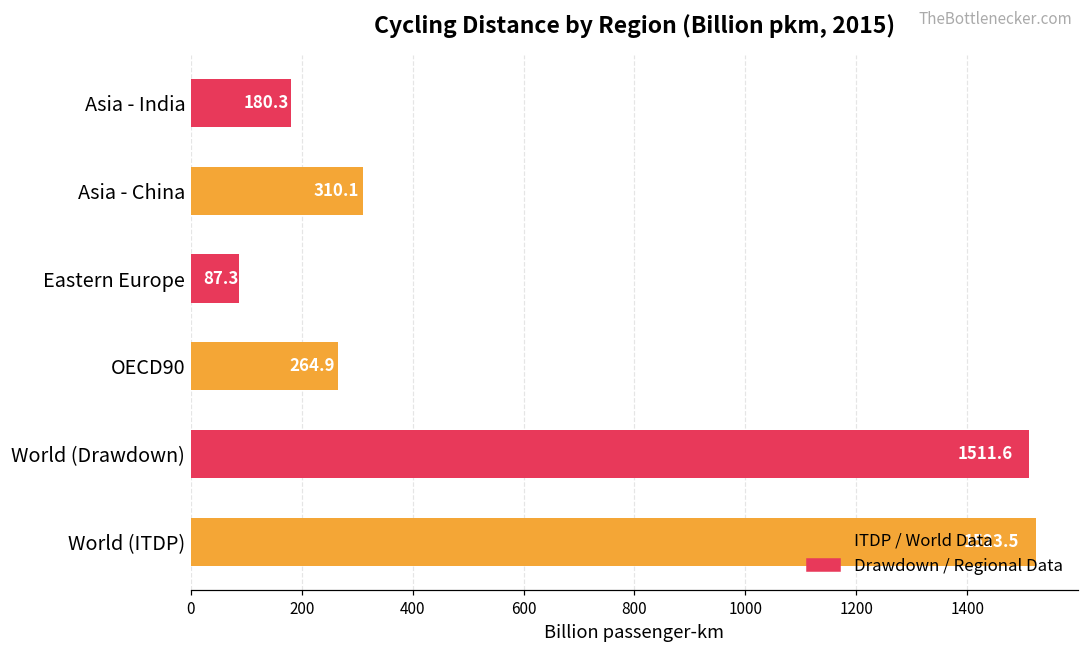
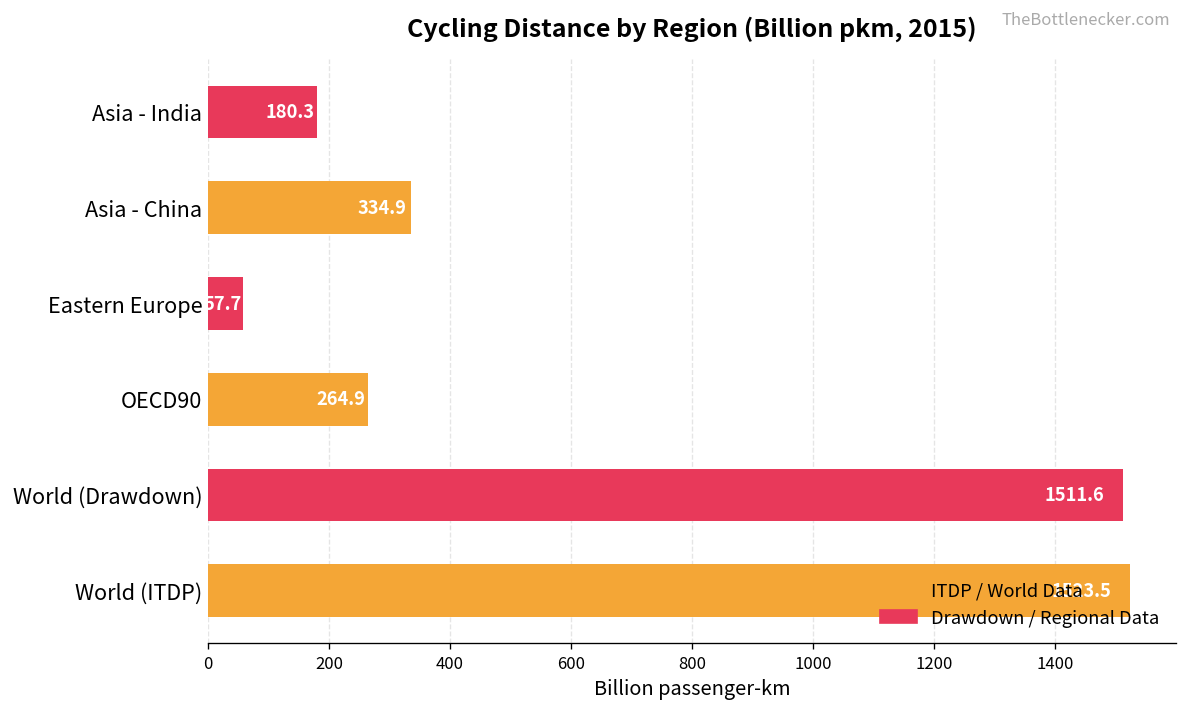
Asia - China: 310.1 -> 334.9
Eastern Europe: 87.3 -> 57.7
